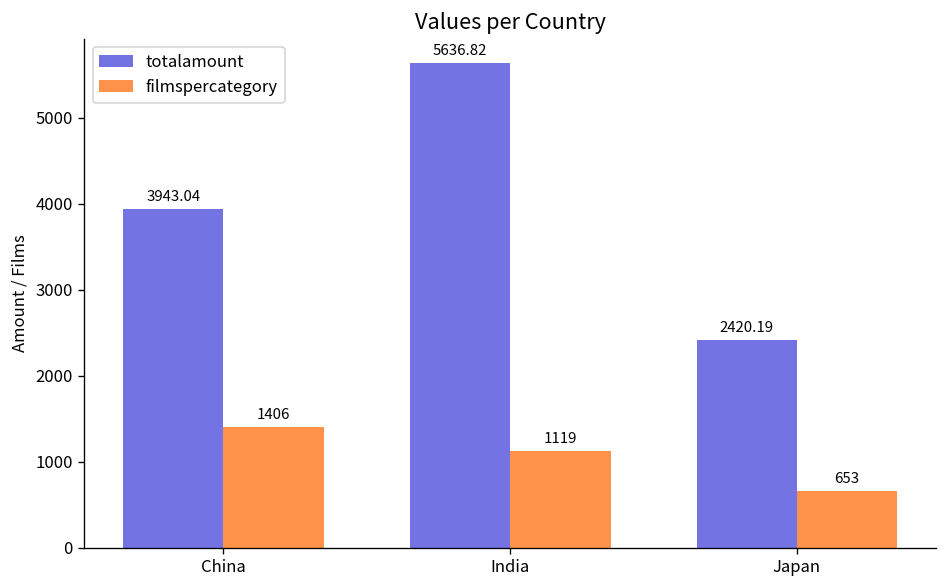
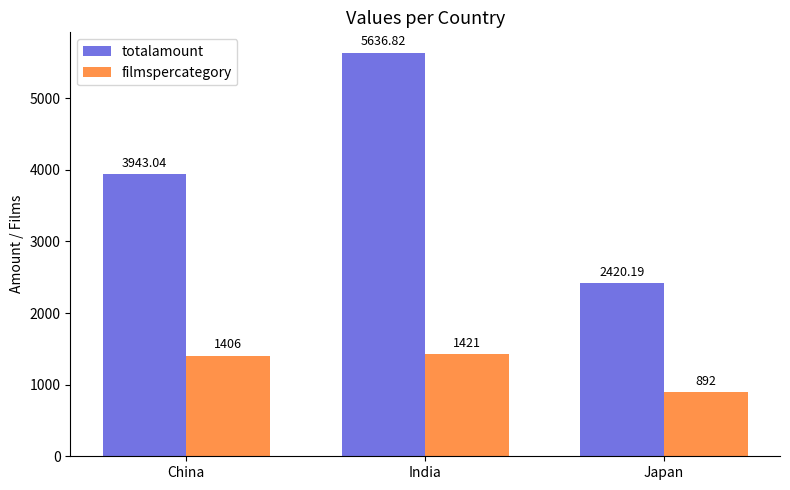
filmspercategory, India: 1119 -> 1421
filmspercategory, Japan: 653 -> 892
